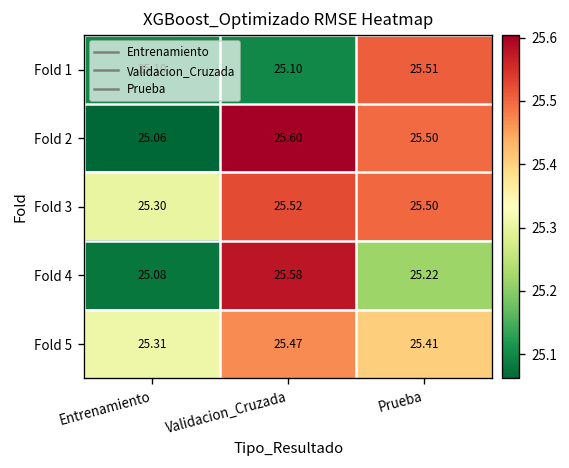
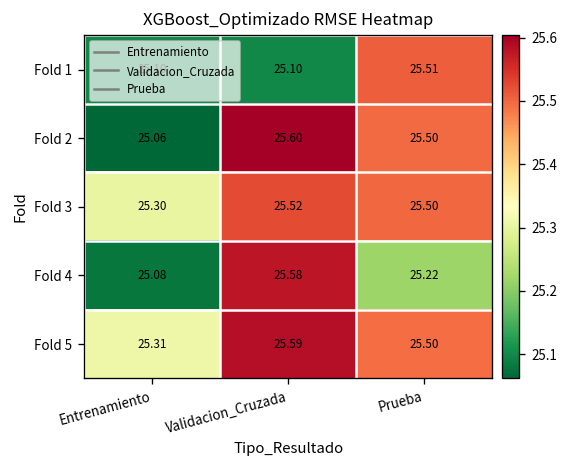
Fold 5, Validacion_Cruzada: 25.47 -> 25.59
Fold 5, Prueba: 25.41 -> 25.50
